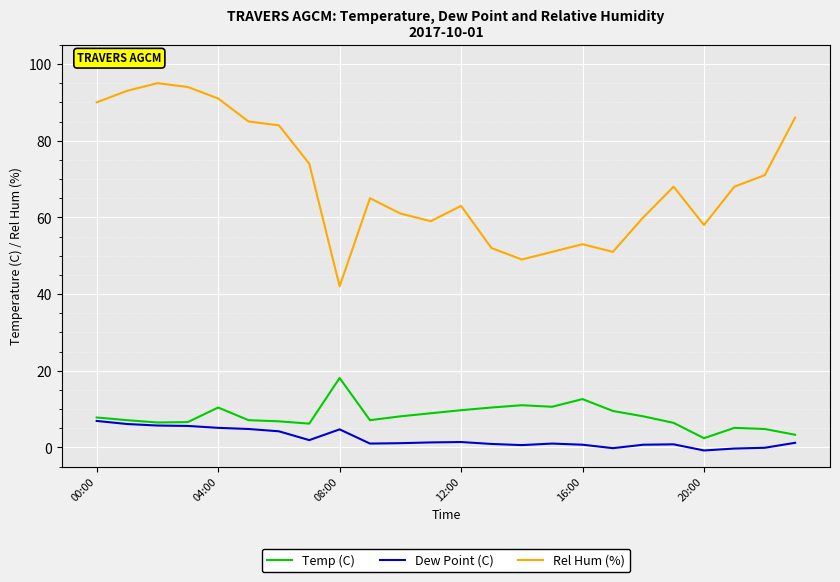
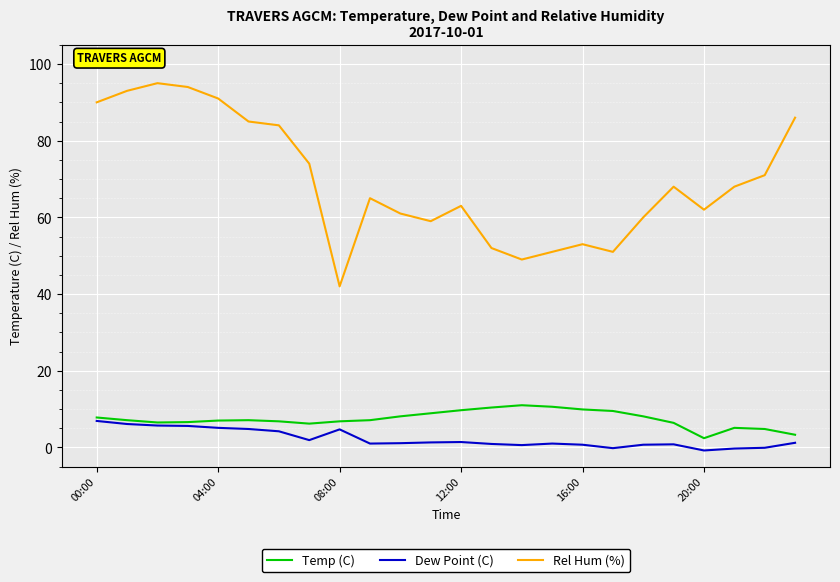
Temp (C), 04:00: 10 -> 7
Temp (C), 08:00: 18 -> 7
Temp (C), 16:00: 13 -> 10
Rel Hum (%), 20:00: 58 -> 62
